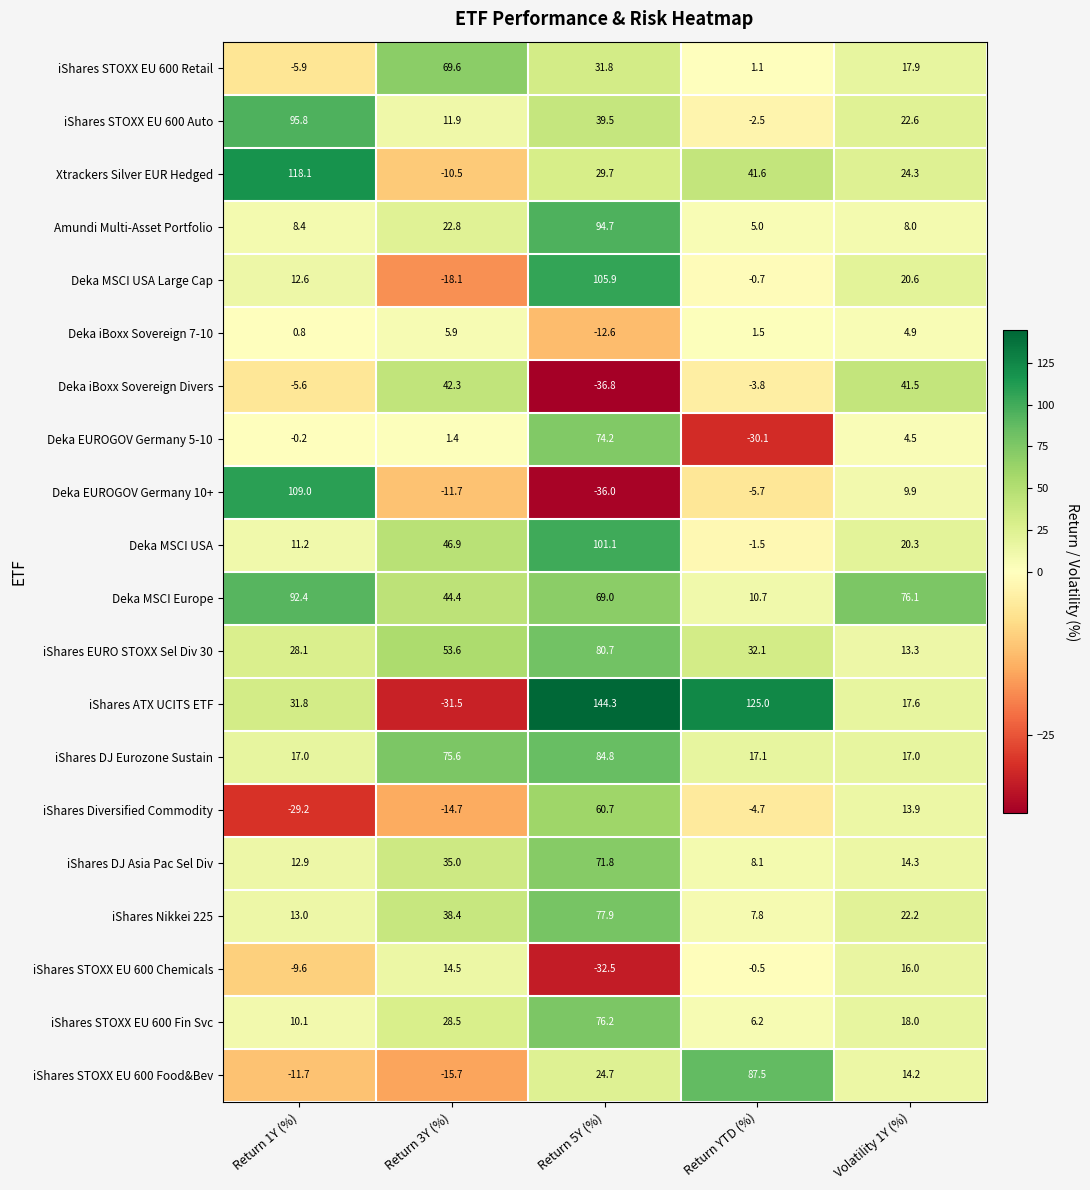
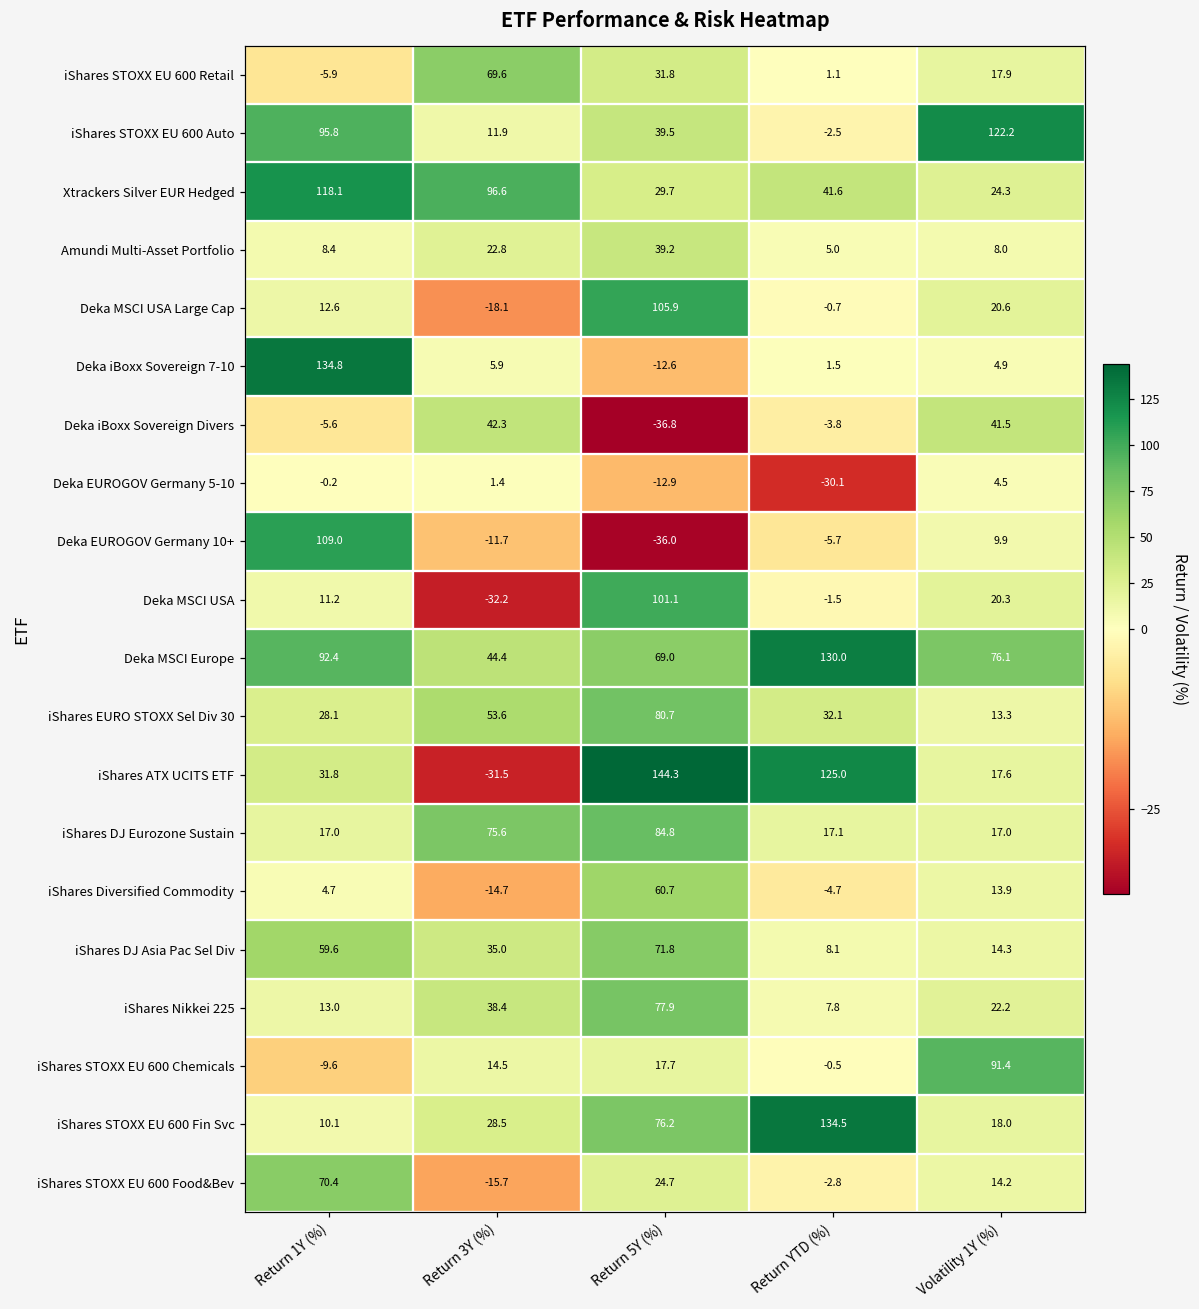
iShares STOXX EU 600 Auto, Volatility 1Y (%): 22.6 -> 122.2
Xtrackers Silver EUR Hedged, Return 3Y (%): -10.5 -> 96.6
Amundi Multi-Asset Portfolio, Return 5Y (%): 94.7 -> 39.2
Deka iBoxx Sovereign 7-10, Return 1Y (%): 0.8 -> 134.8
Deka EUROGOV Germany 5-10, Return 5Y (%): 74.2 -> -12.9
Deka MSCI USA, Return 3Y (%): 46.9 -> -32.2
Deka MSCI Europe, Return YTD (%): 10.7 -> 130.0
iShares Diversified Commodity, Return 1Y (%): -29.2 -> 4.7
iShares DJ Asia Pac Sel Div, Return 1Y (%): 12.9 -> 59.6
iShares STOXX EU 600 Chemicals, Return 5Y (%): -32.5 -> 17.7
iShares STOXX EU 600 Chemicals, Volatility 1Y (%): 16.0 -> 91.4
iShares STOXX EU 600 Fin Svc, Return YTD (%): 6.2 -> 134.5
iShares STOXX EU 600 Food&Bev, Return 1Y (%): -11.7 -> 70.4
iShares STOXX EU 600 Food&Bev, Return YTD (%): 87.5 -> -2.8
